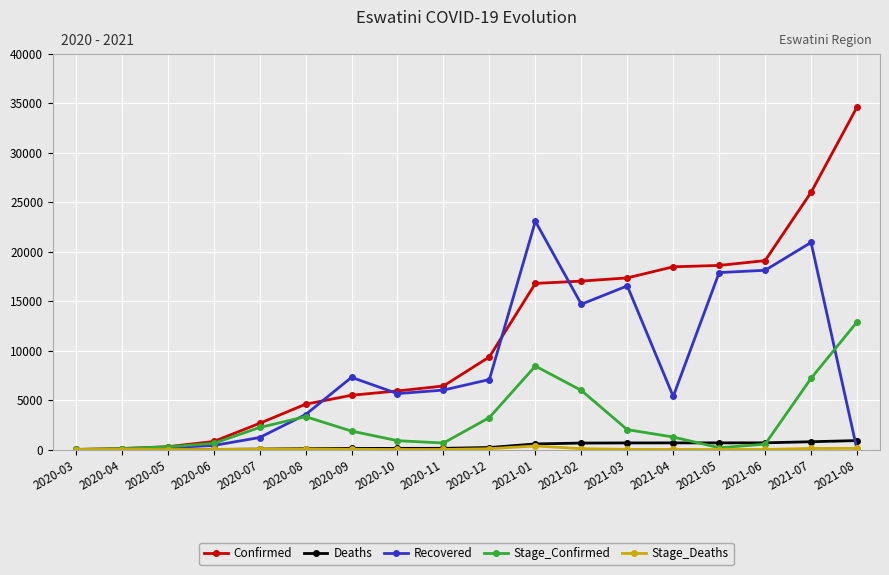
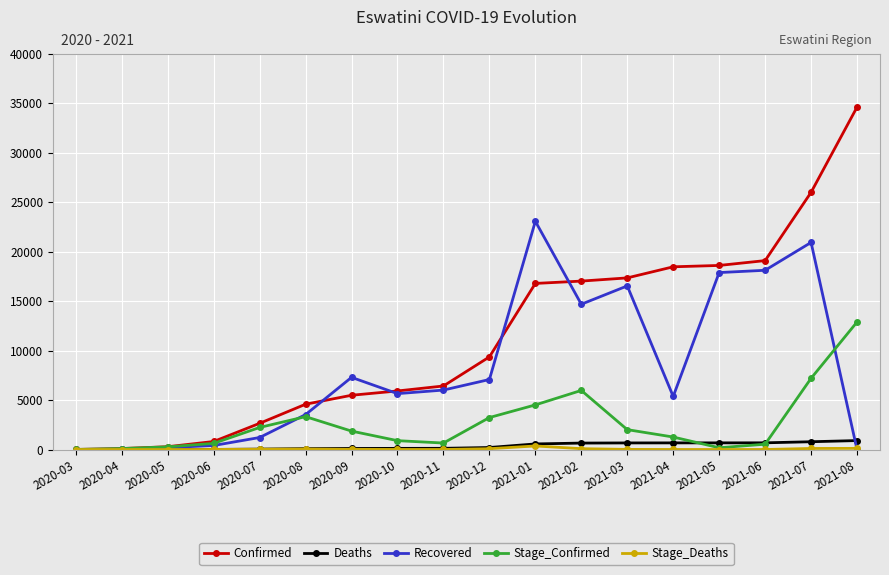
Stage_Confirmed, 2021-01: 8000 -> 5000
